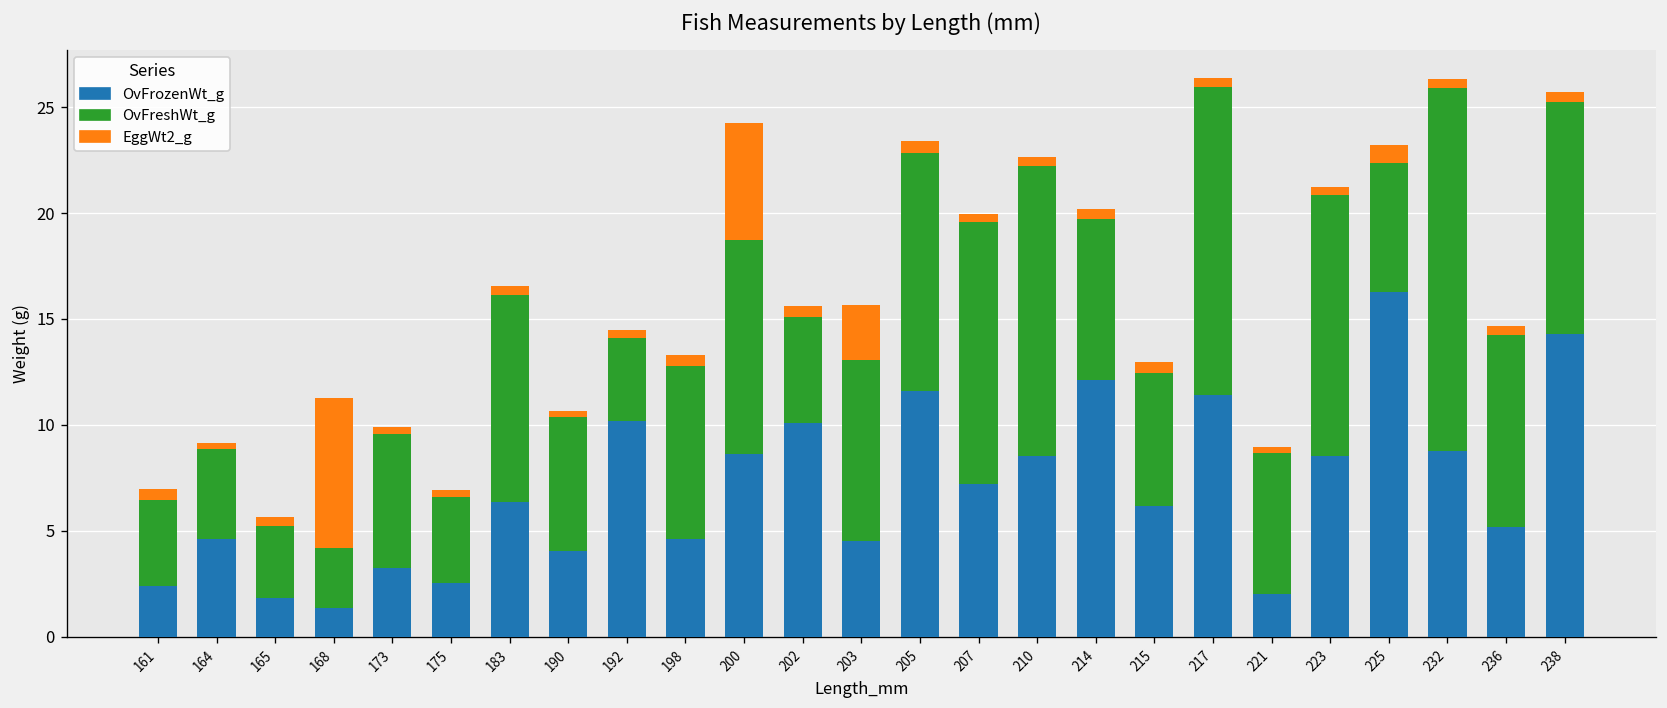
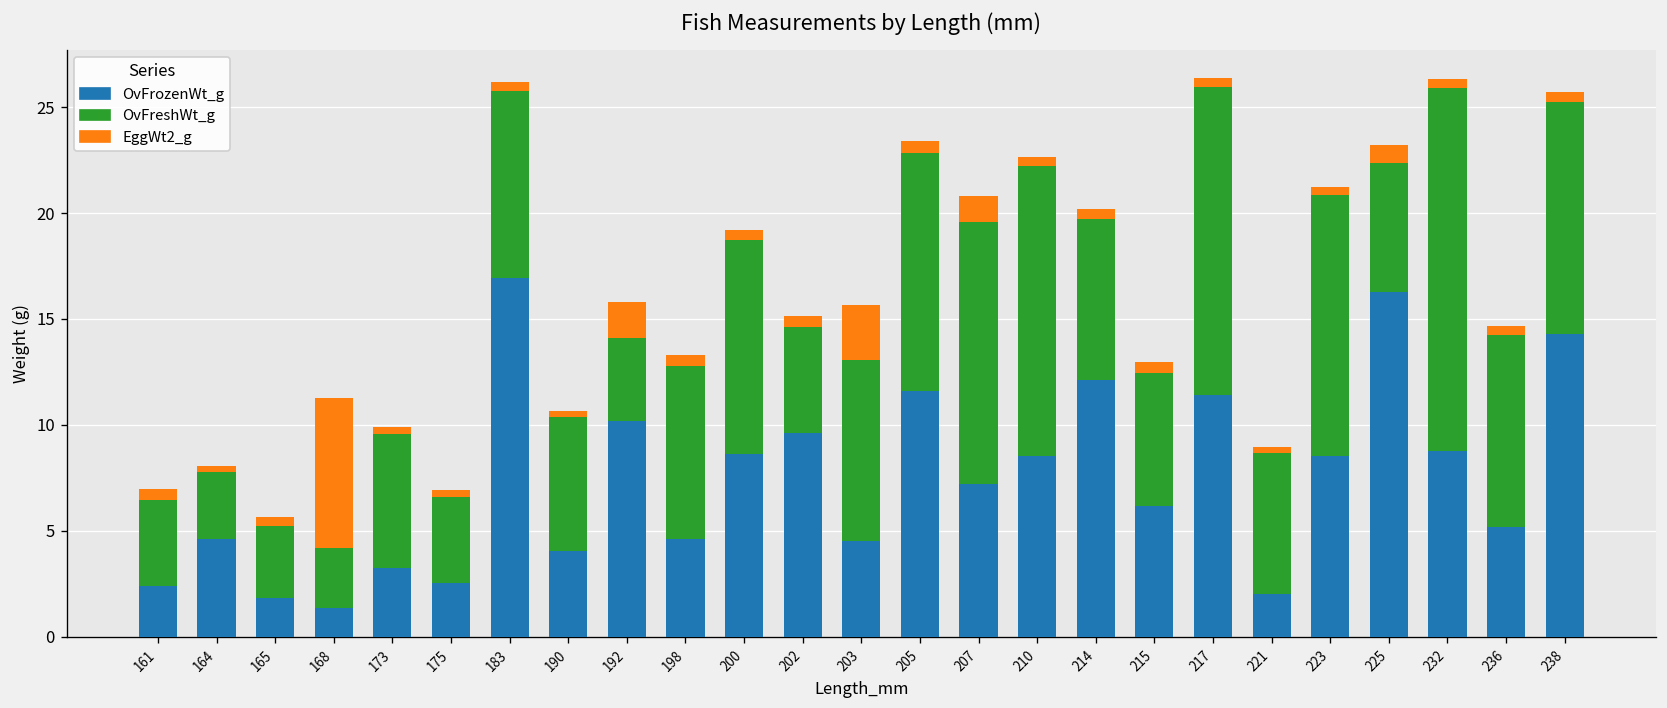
OvFreshWt_g, 164: 4.3 -> 3.1
OvFrozenWt_g, 183: 6.3 -> 16.9
OvFreshWt_g, 183: 9.8 -> 8.9
EggWt2_g, 192: 0.4 -> 1.7
EggWt2_g, 200: 5.5 -> 0.5
OvFrozenWt_g, 202: 10.1 -> 9.6
EggWt2_g, 207: 0.4 -> 1.3
